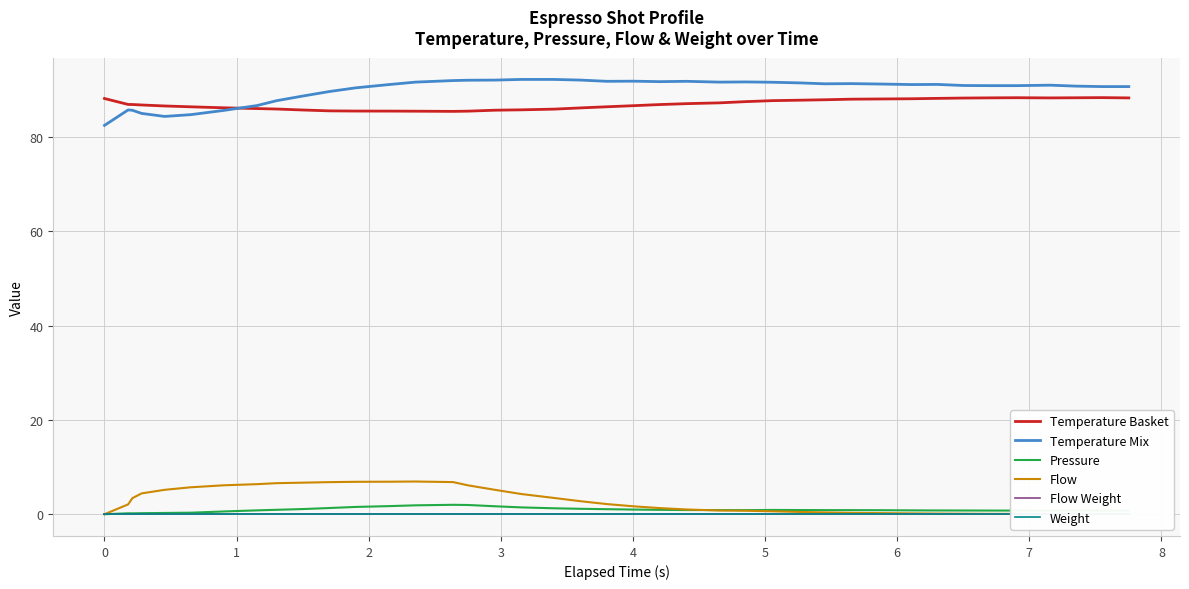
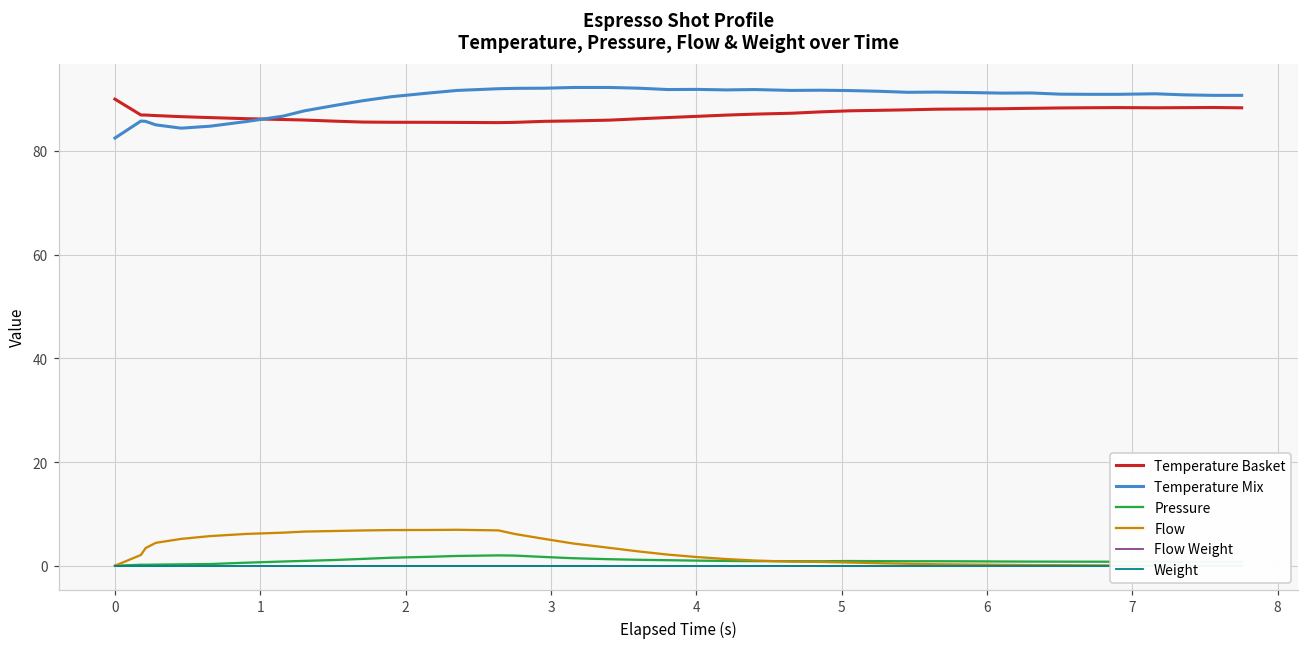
Temperature Basket, 0: 88 -> 90
